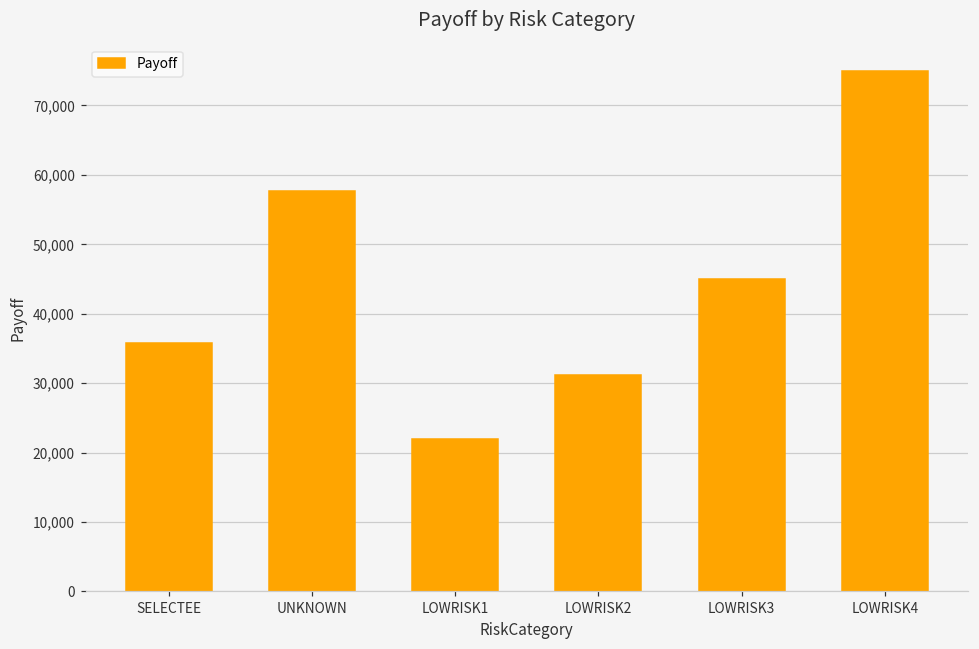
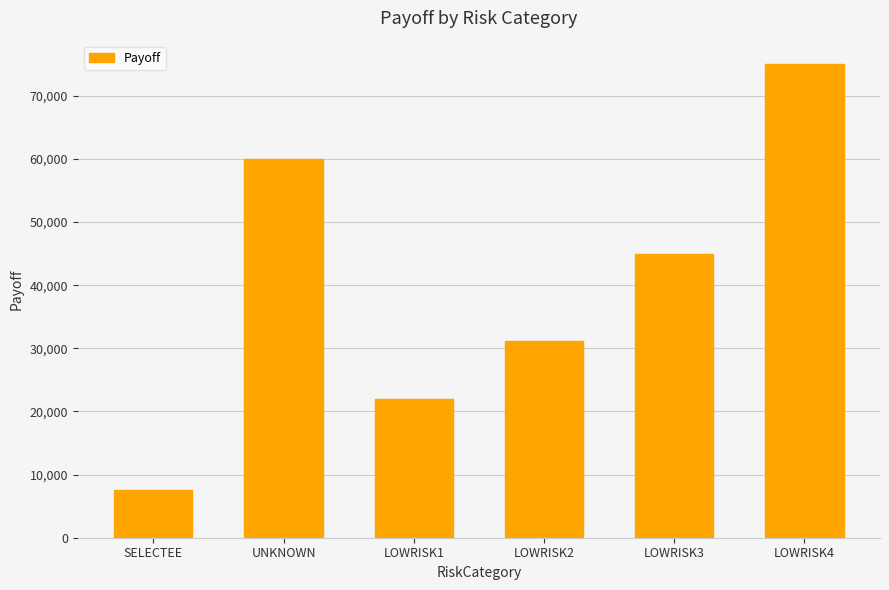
SELECTEE: 36,000 -> 8,000
UNKNOWN: 58,000 -> 60,000
